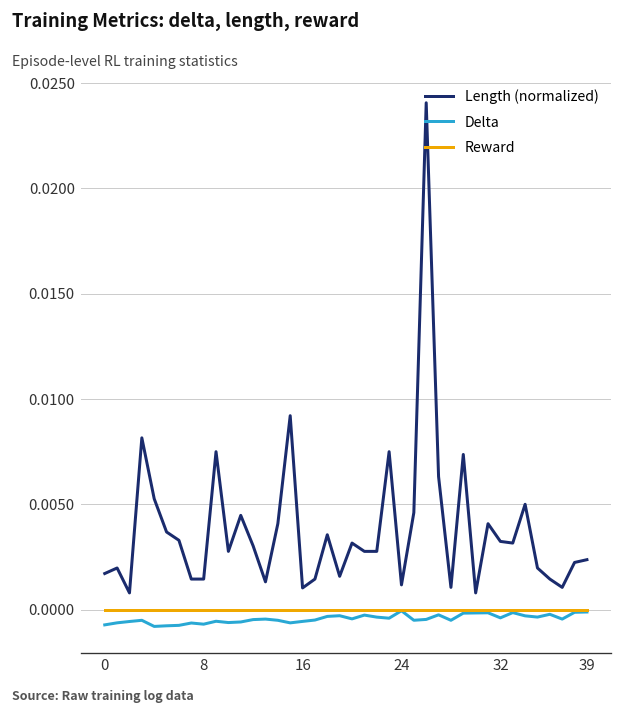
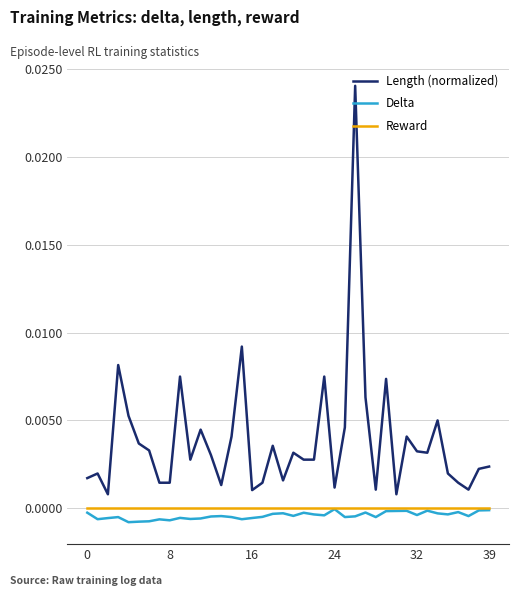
Delta, 0: -0.0007 -> -0.0003
